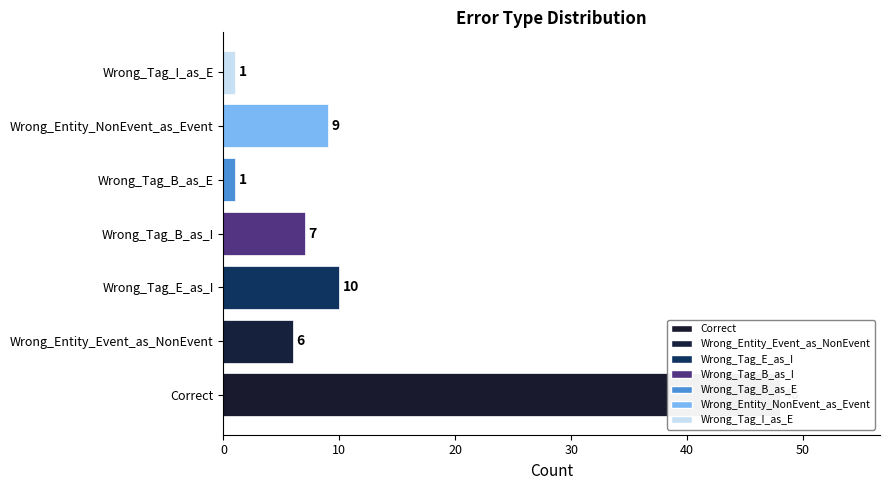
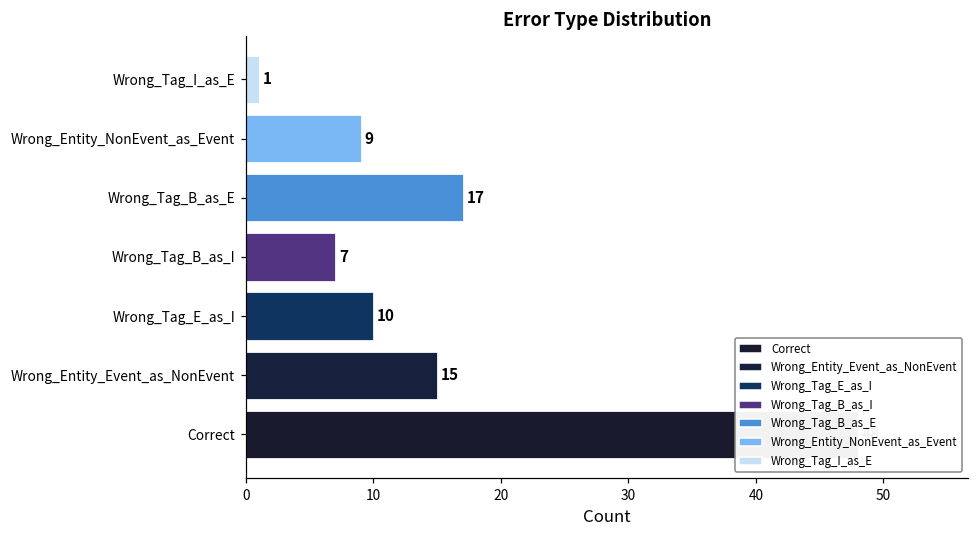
Wrong_Tag_B_as_E: 1 -> 17
Wrong_Entity_Event_as_NonEvent: 6 -> 15
